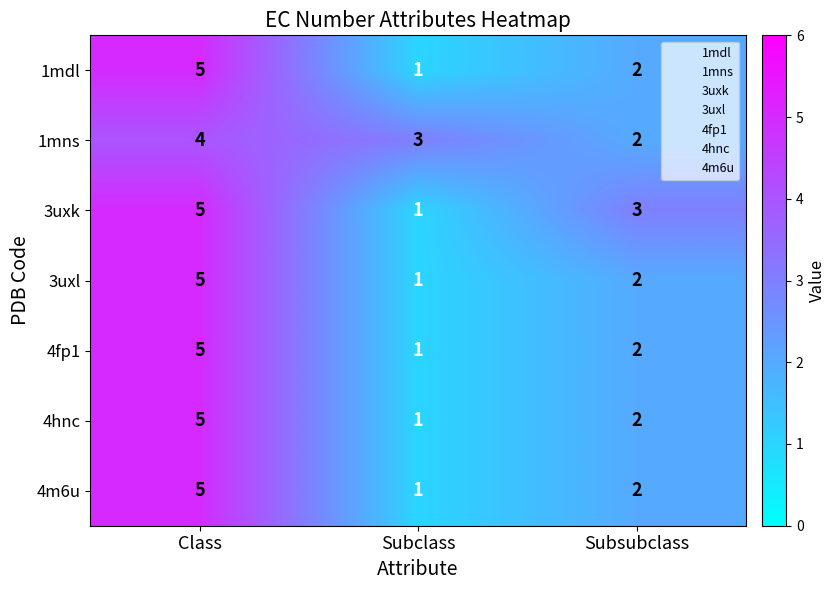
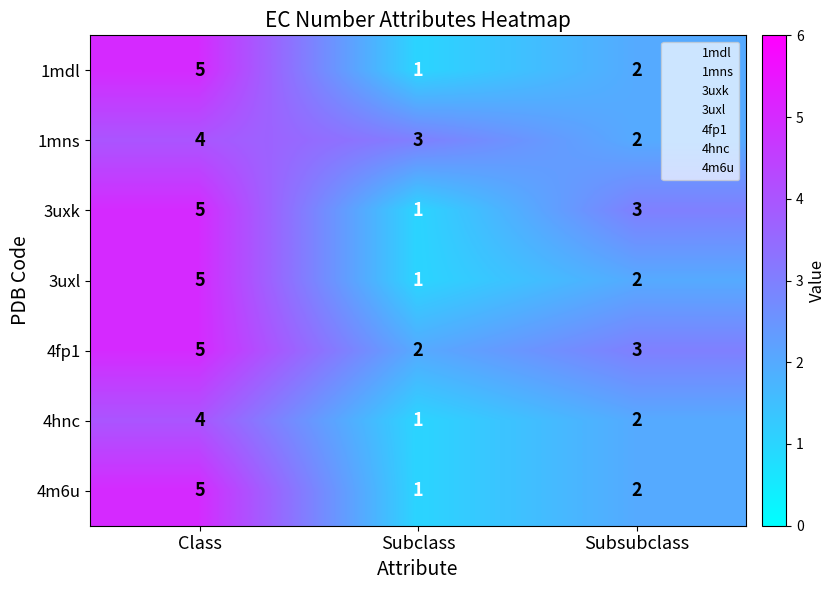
4fp1, Subclass: 1 -> 2
4fp1, Subsubclass: 2 -> 3
4hnc, Class: 5 -> 4
